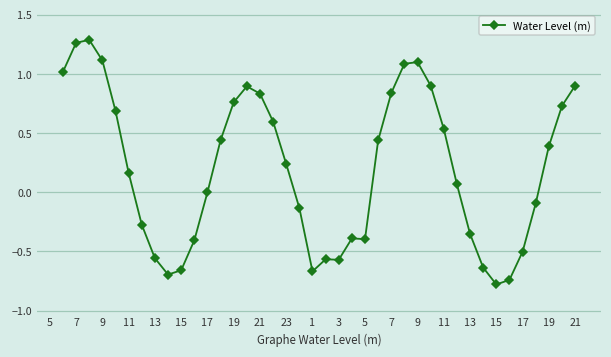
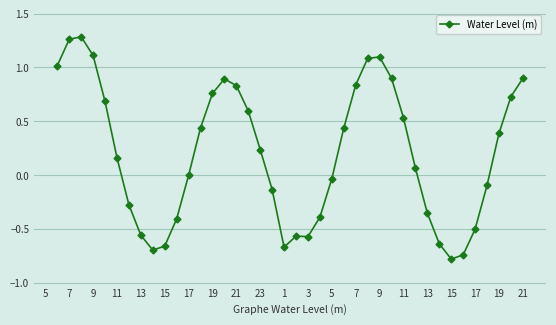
5: -0.40 -> -0.03
